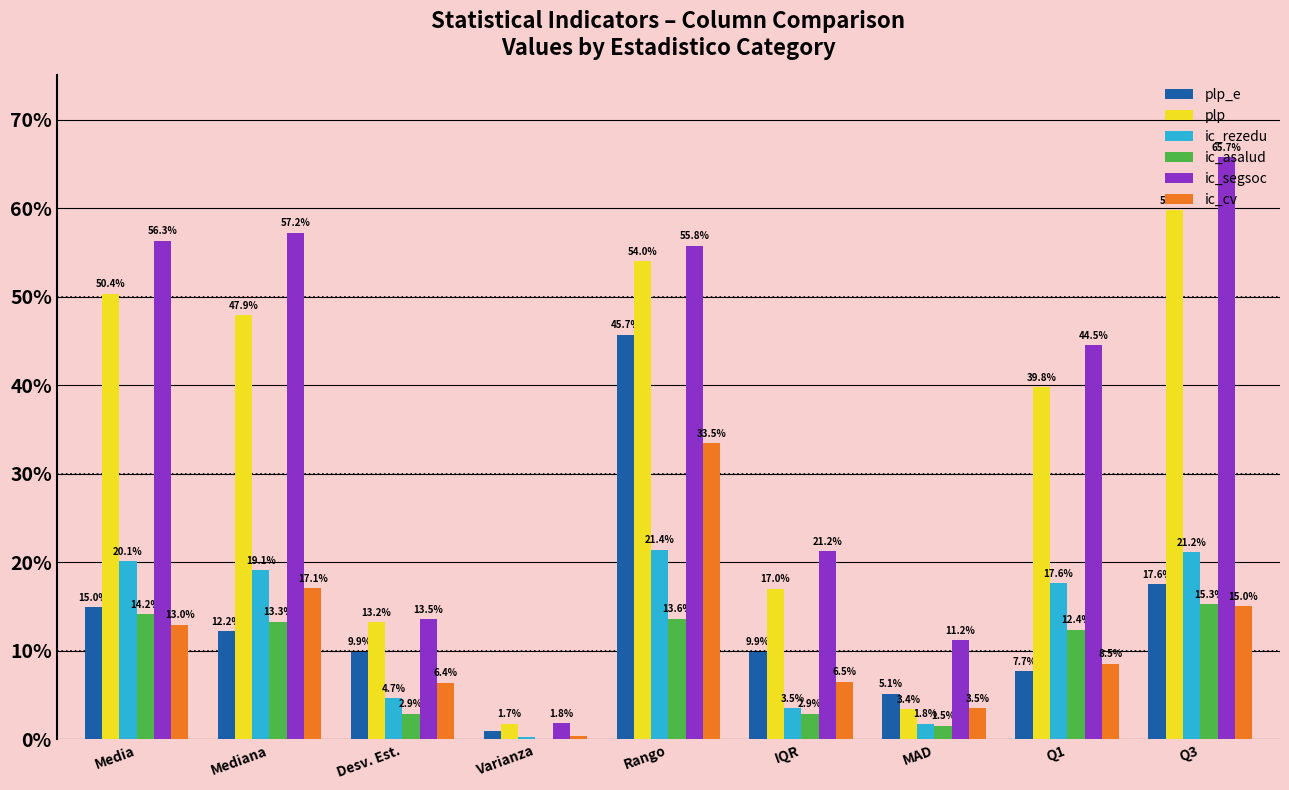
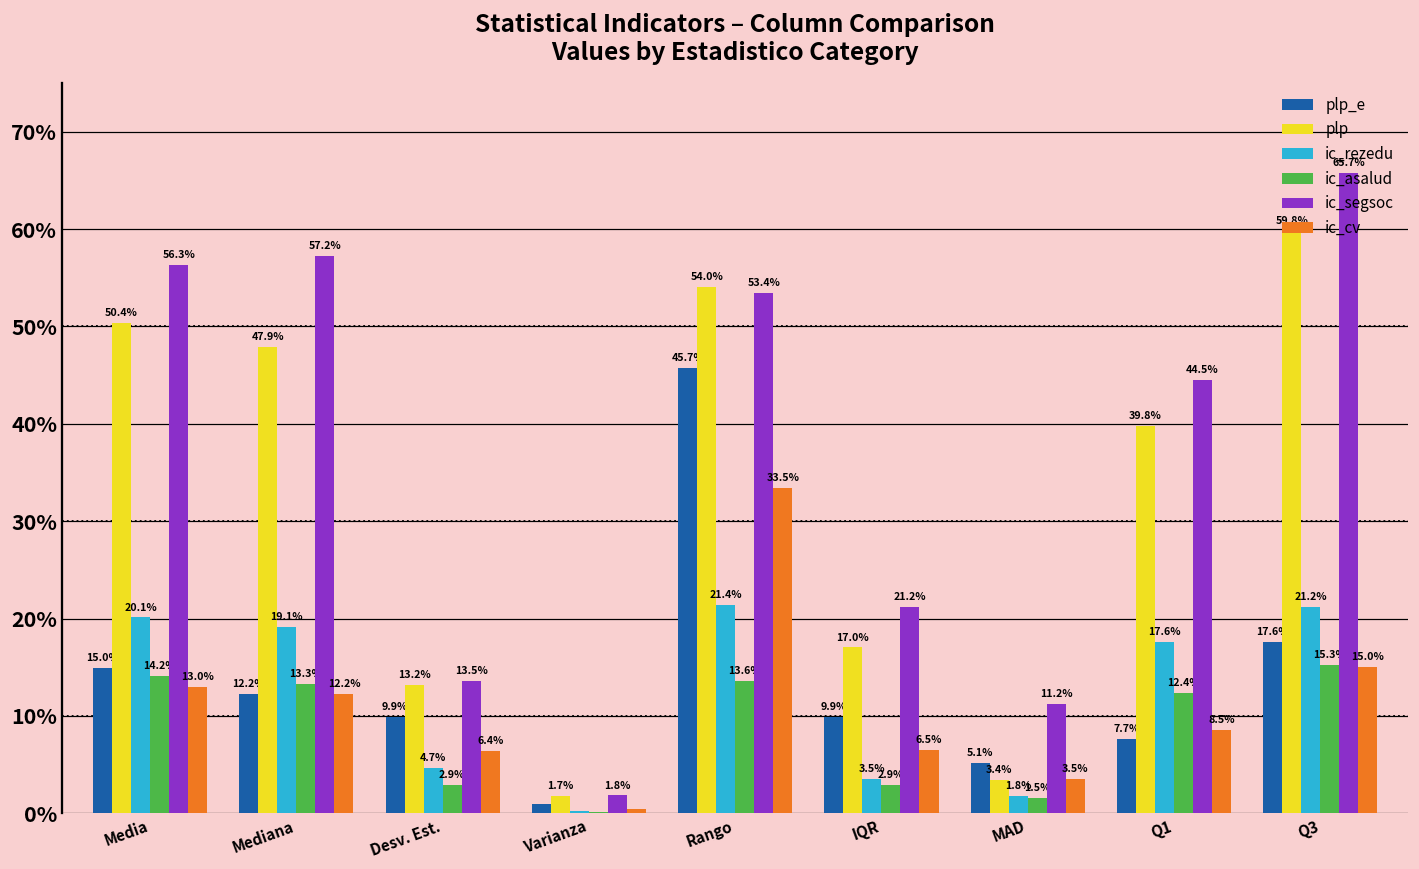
ic_cv, Mediana: 17.1% -> 12.2%
ic_segsoc, Rango: 55.8% -> 53.4%
